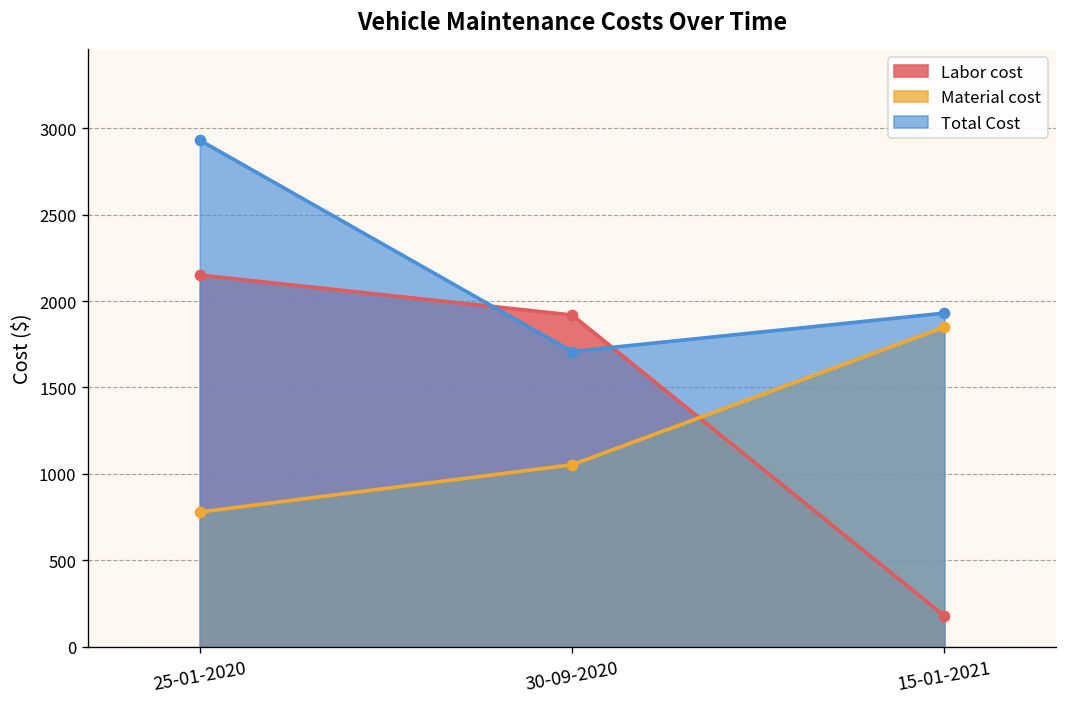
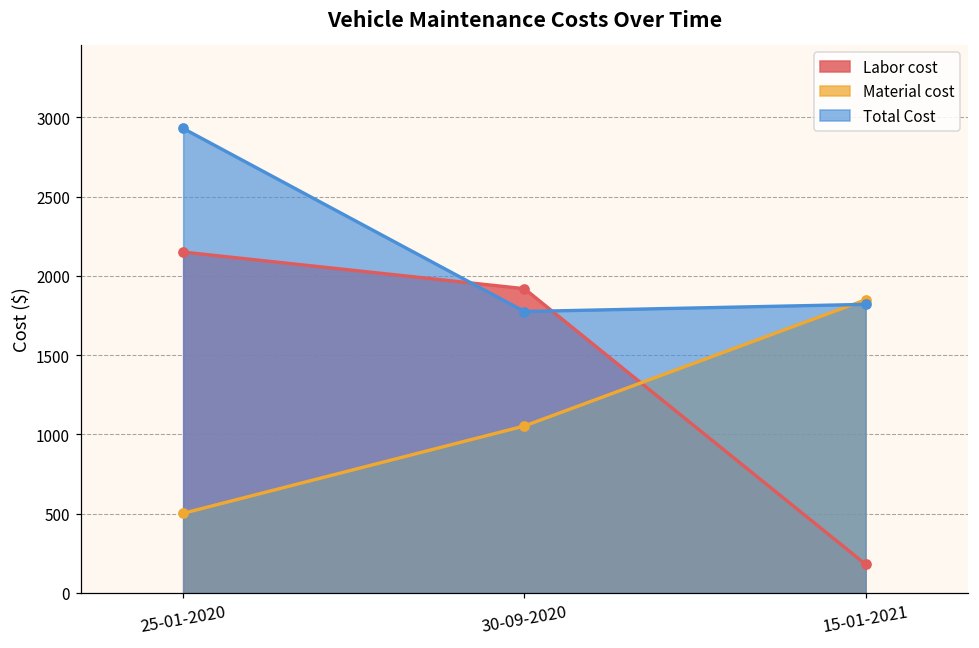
Material cost, 25-01-2020: 780 -> 500
Total Cost, 30-09-2020: 1710 -> 1780
Total Cost, 15-01-2021: 1930 -> 1820
